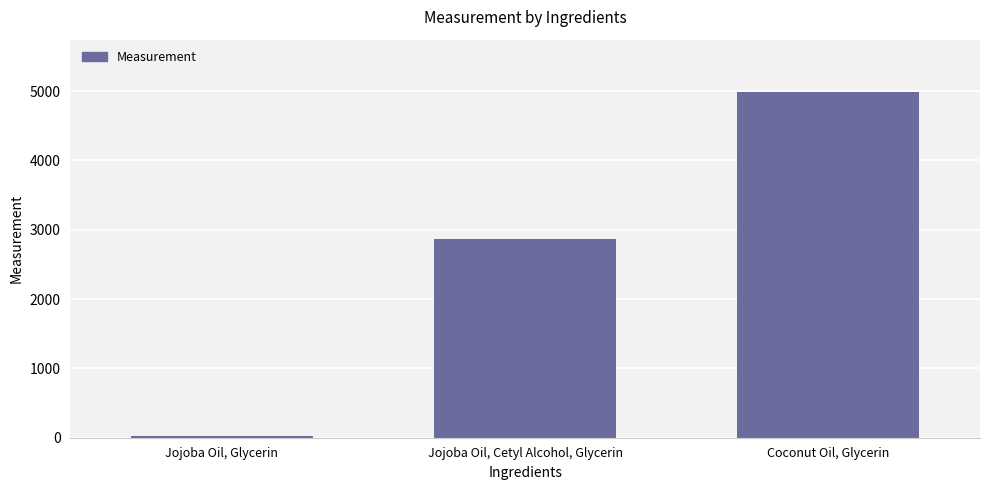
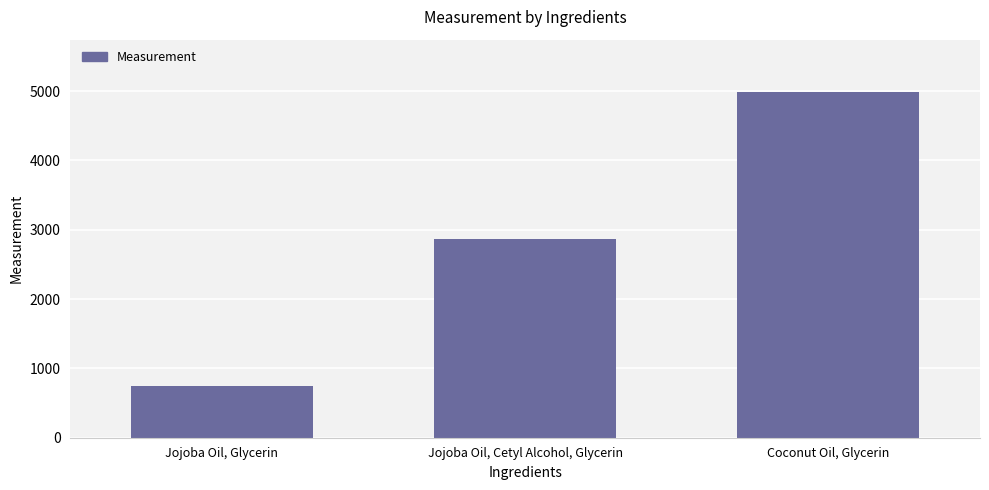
Jojoba Oil, Glycerin: 0 -> 700
